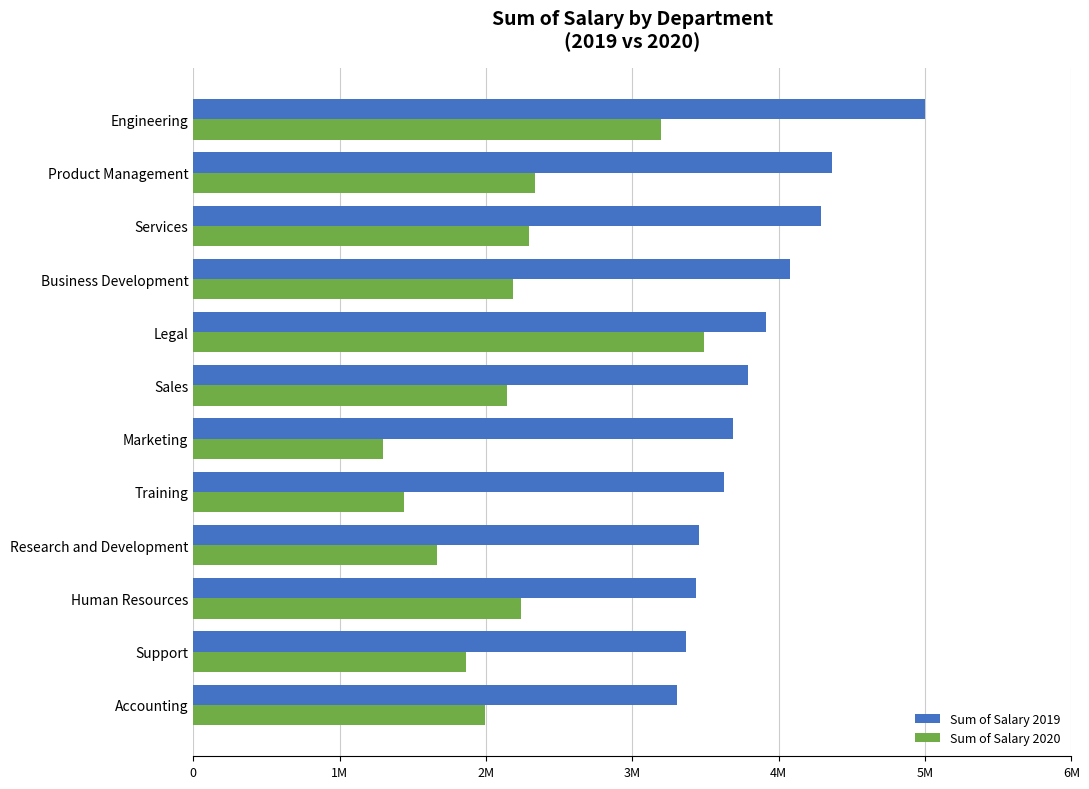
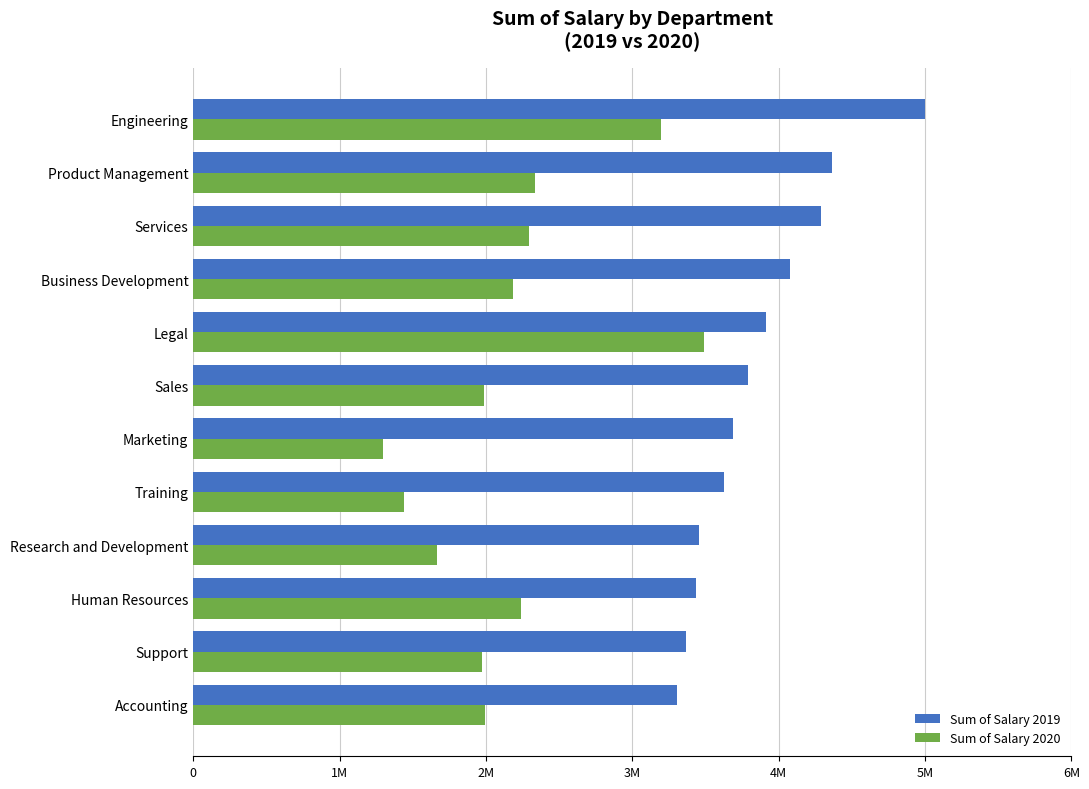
Sum of Salary 2020, Sales: 2140000 -> 1980000
Sum of Salary 2020, Support: 1870000 -> 1970000
